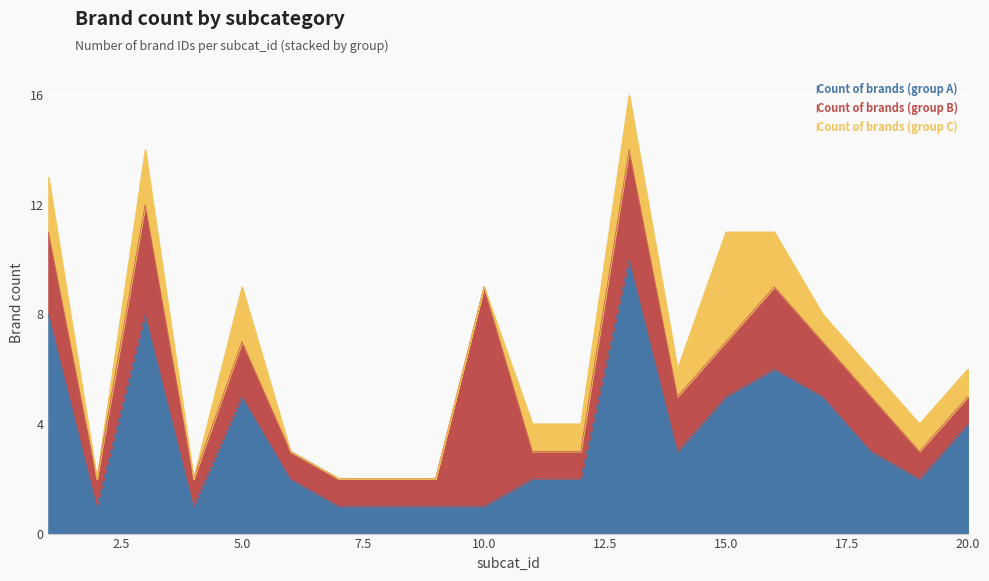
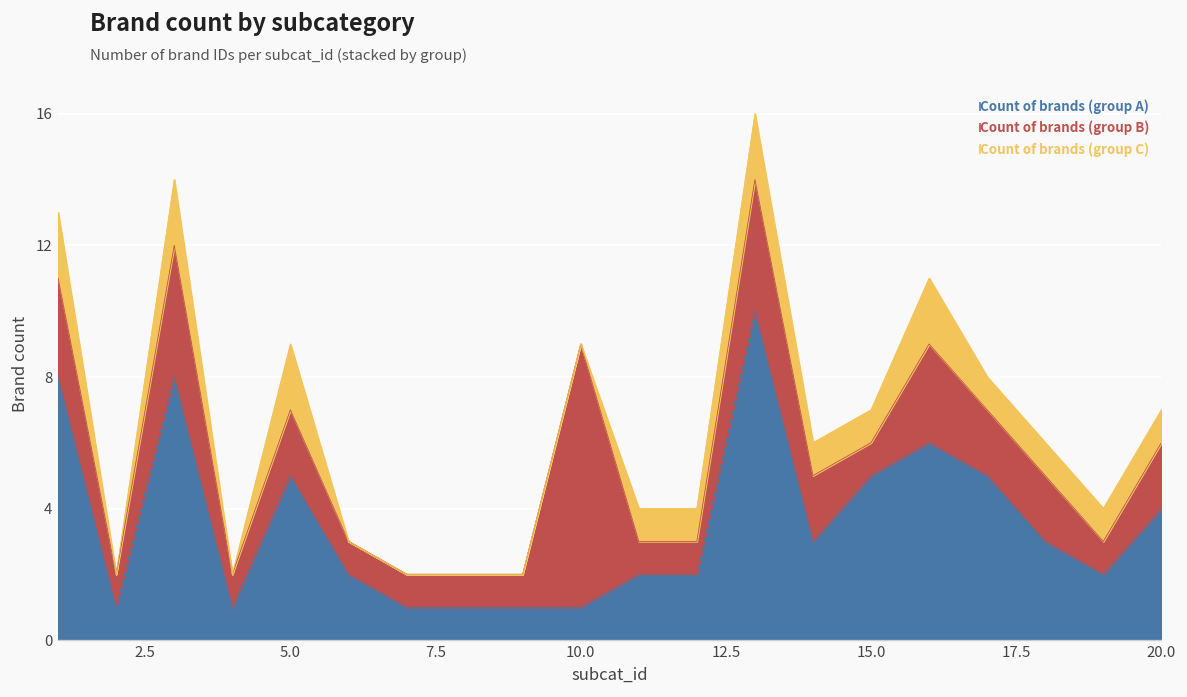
Count of brands (group B), 15.0: 2 -> 1
Count of brands (group C), 15.0: 4 -> 1
Count of brands (group B), 20.0: 1 -> 2
